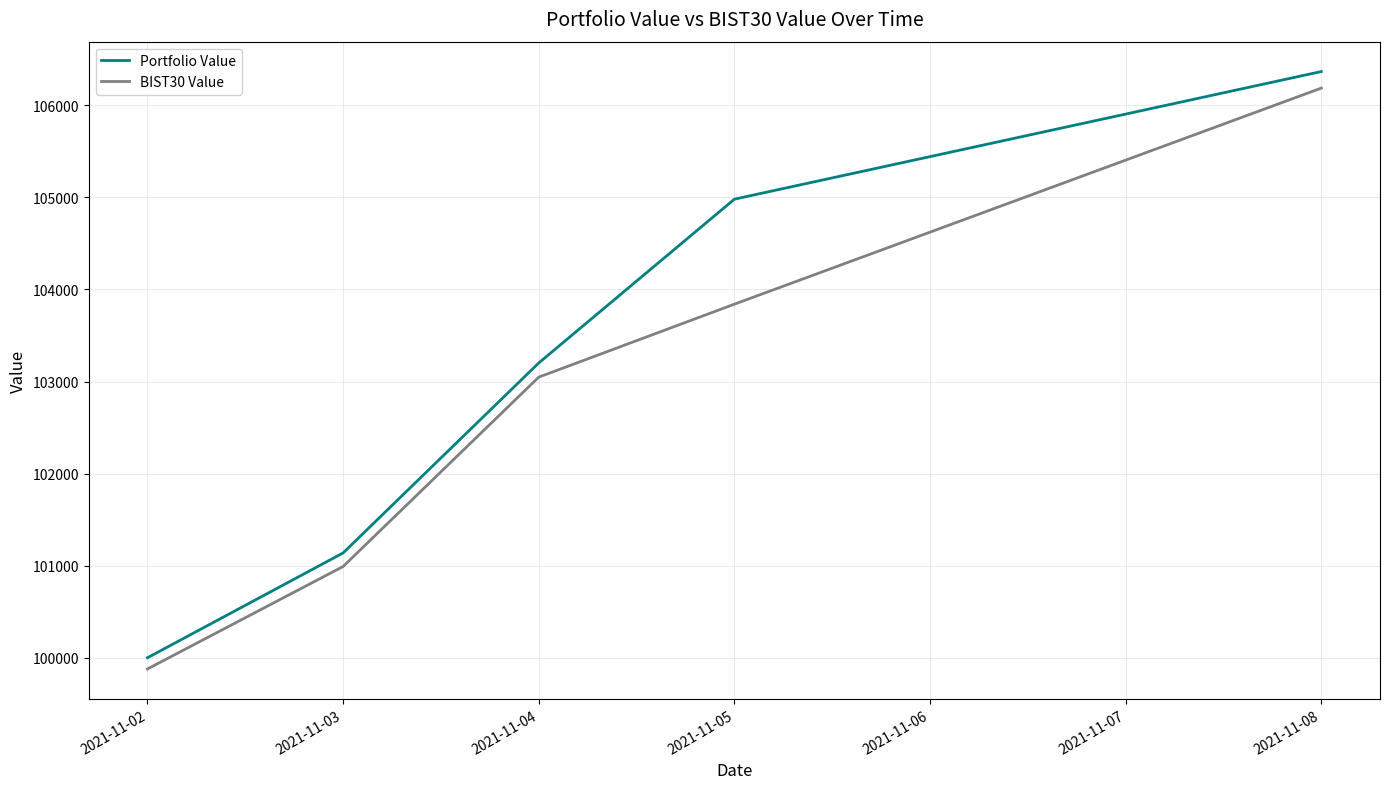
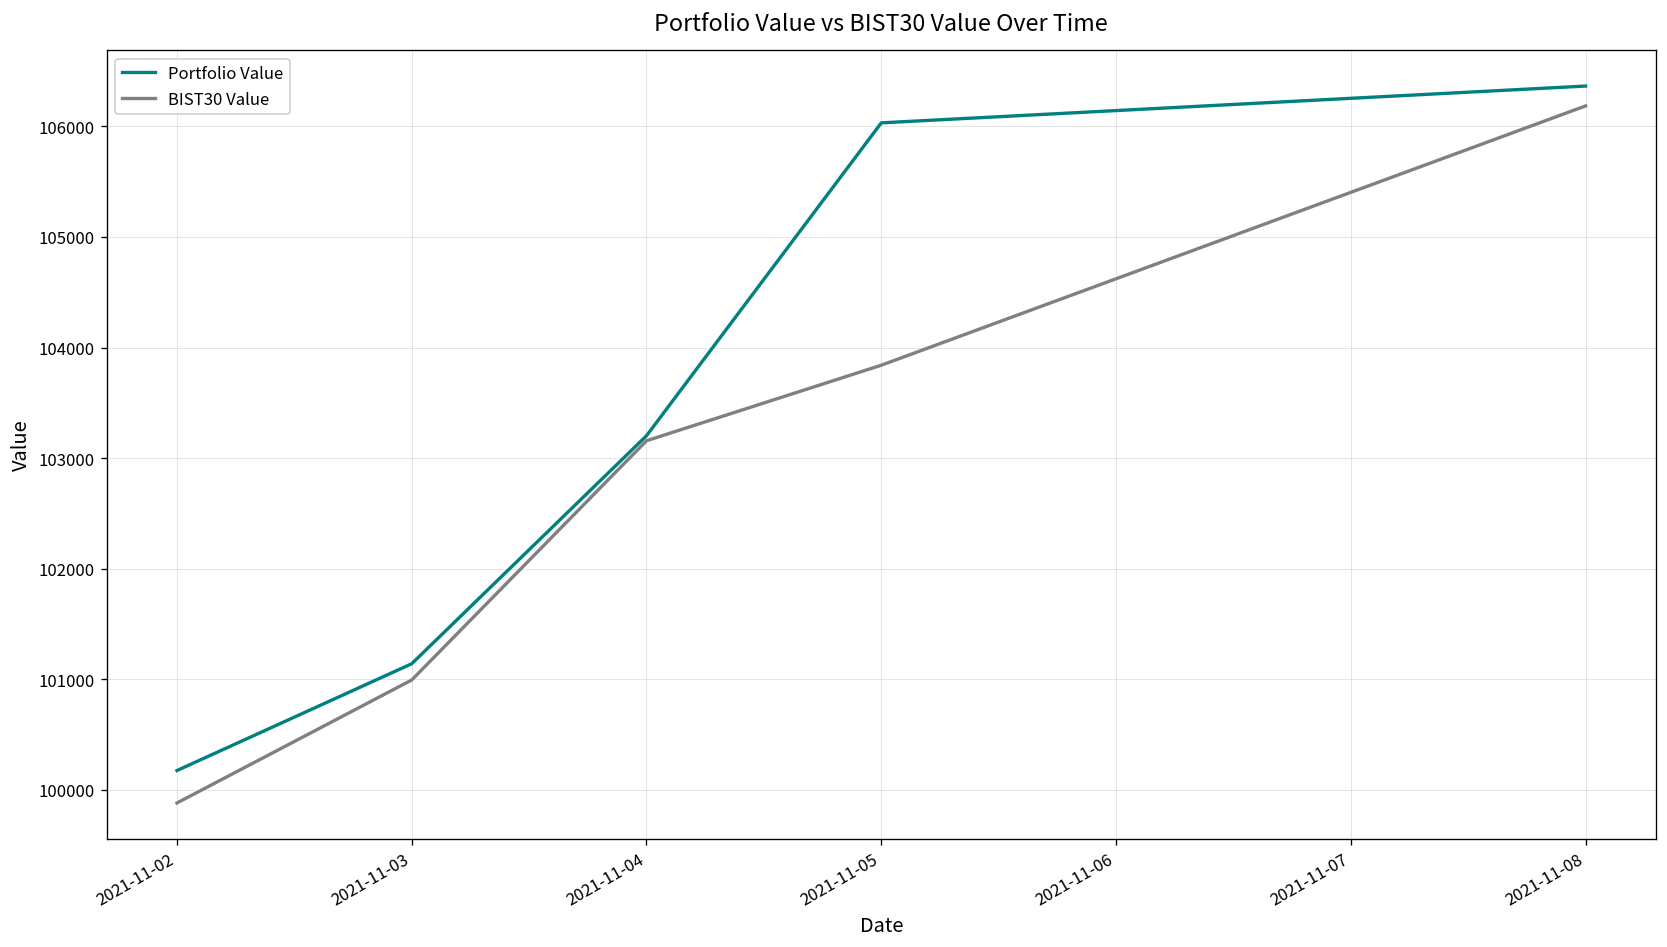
Portfolio Value, 2021-11-02: 100000 -> 100200
BIST30 Value, 2021-11-04: 103000 -> 103200
Portfolio Value, 2021-11-05: 105000 -> 106000
